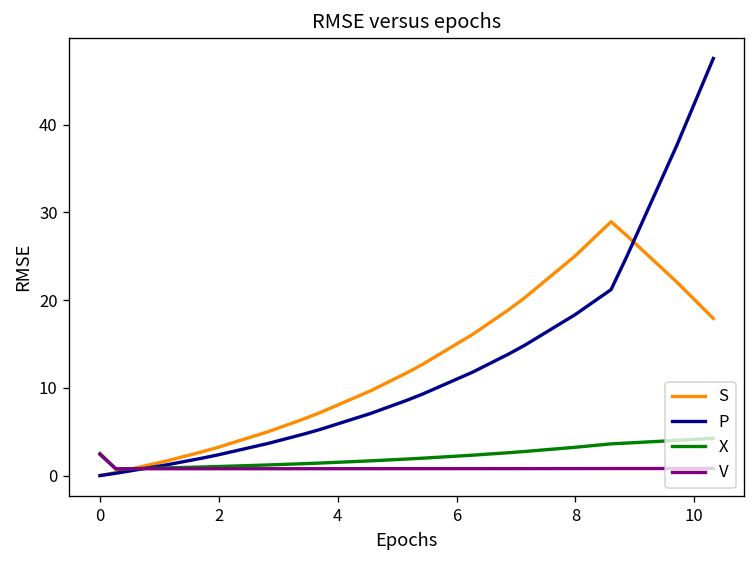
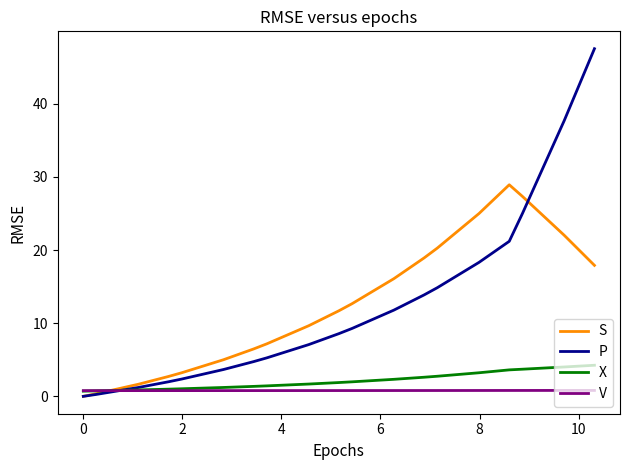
X, 0: 3 -> 1
V, 0: 2 -> 1
